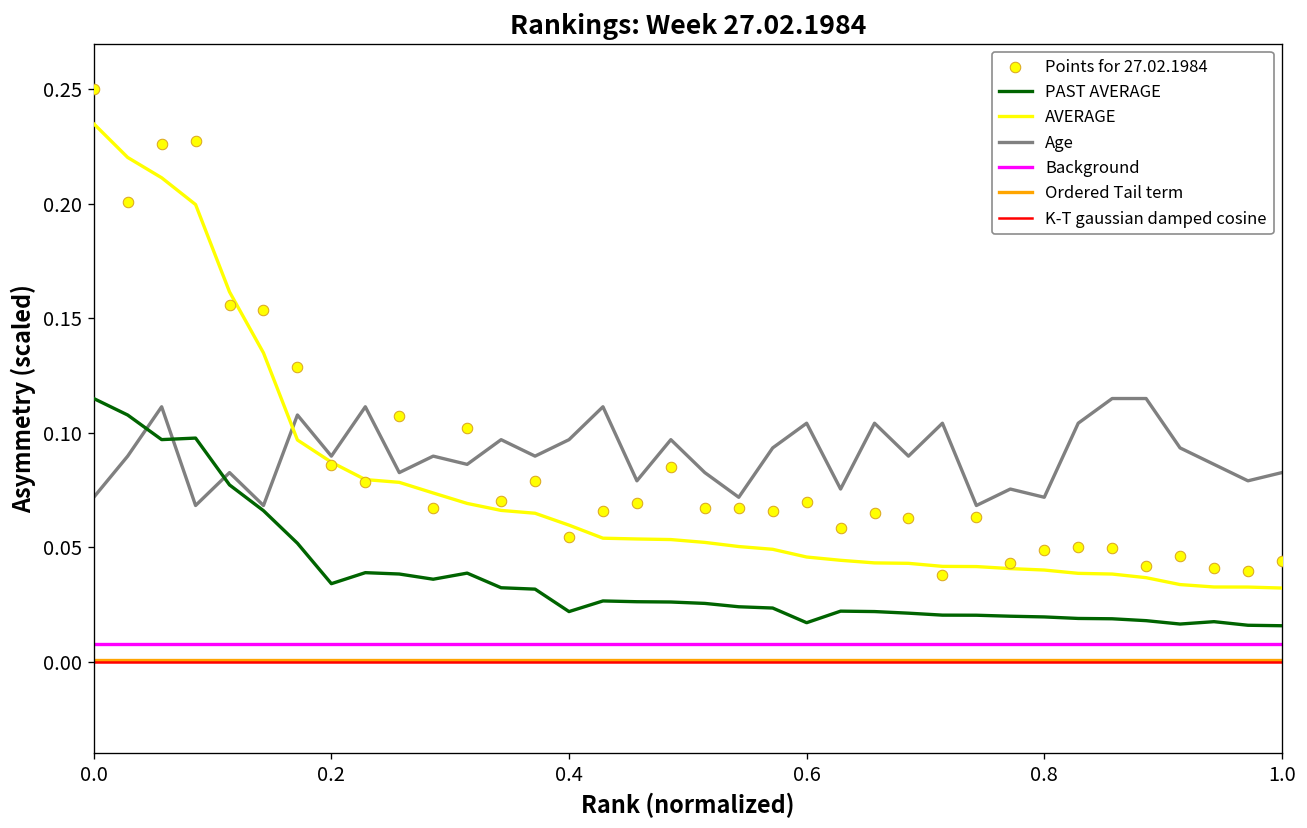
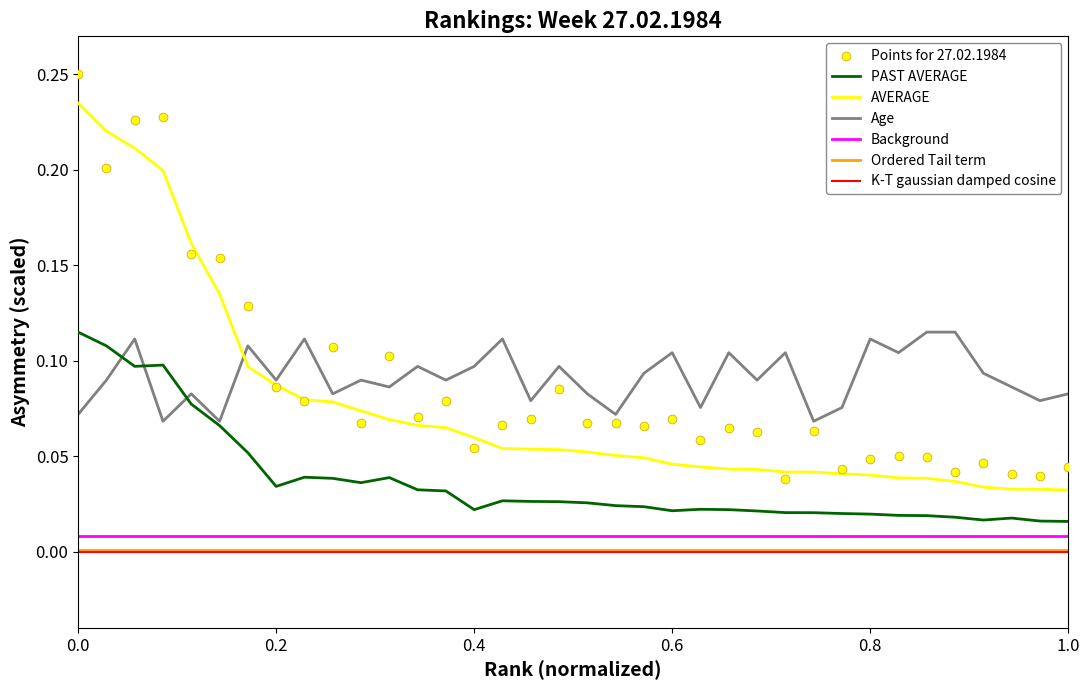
PAST AVERAGE, 0.6: 0.017 -> 0.021
Age, 0.8: 0.072 -> 0.111
